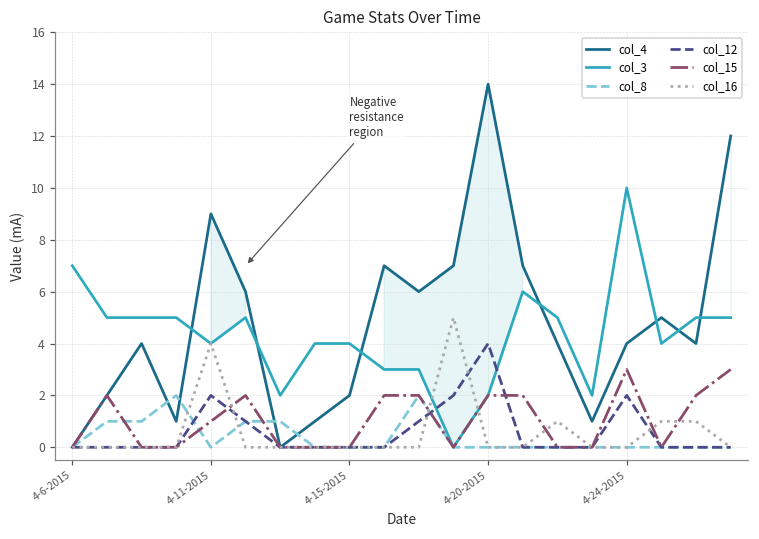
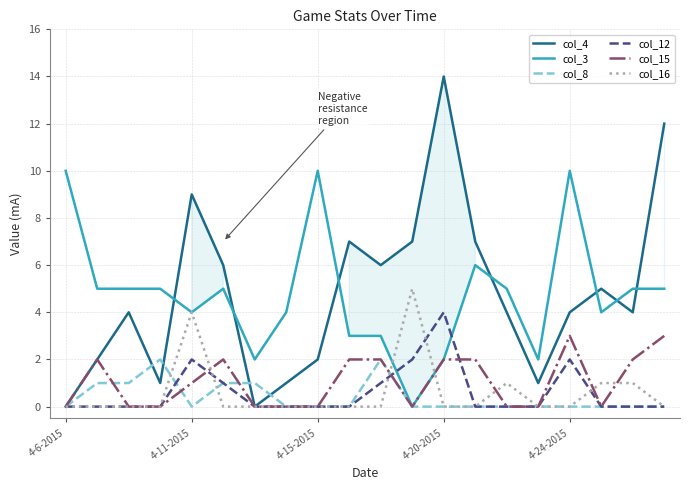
col_3, 4-6-2015: 7 -> 10
col_3, 4-15-2015: 4 -> 10
